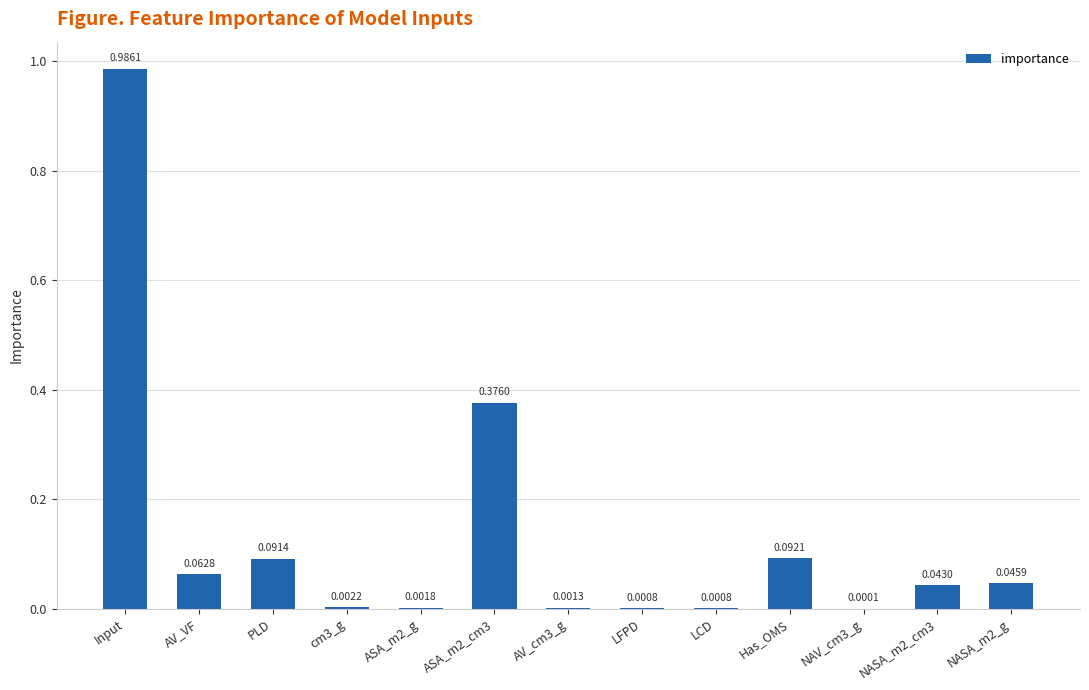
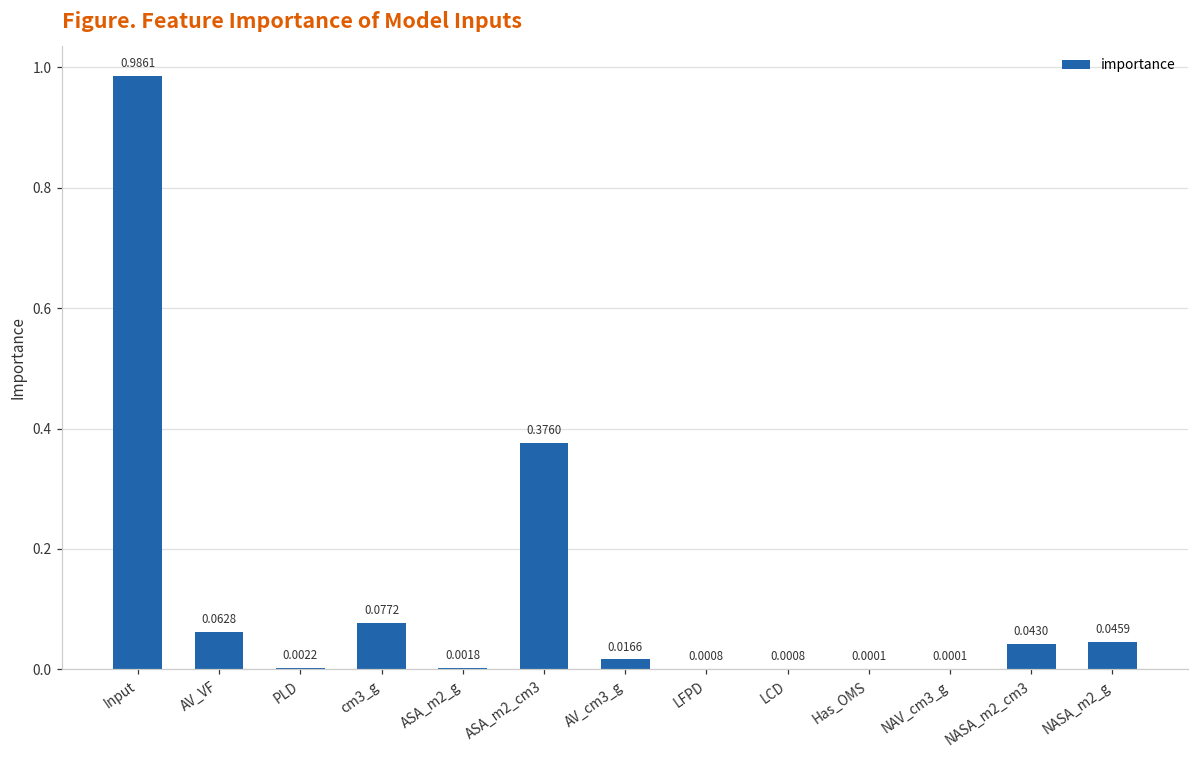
PLD: 0.0914 -> 0.0022
cm3_g: 0.0022 -> 0.0772
AV_cm3_g: 0.0013 -> 0.0166
Has_OMS: 0.0921 -> 0.0001
